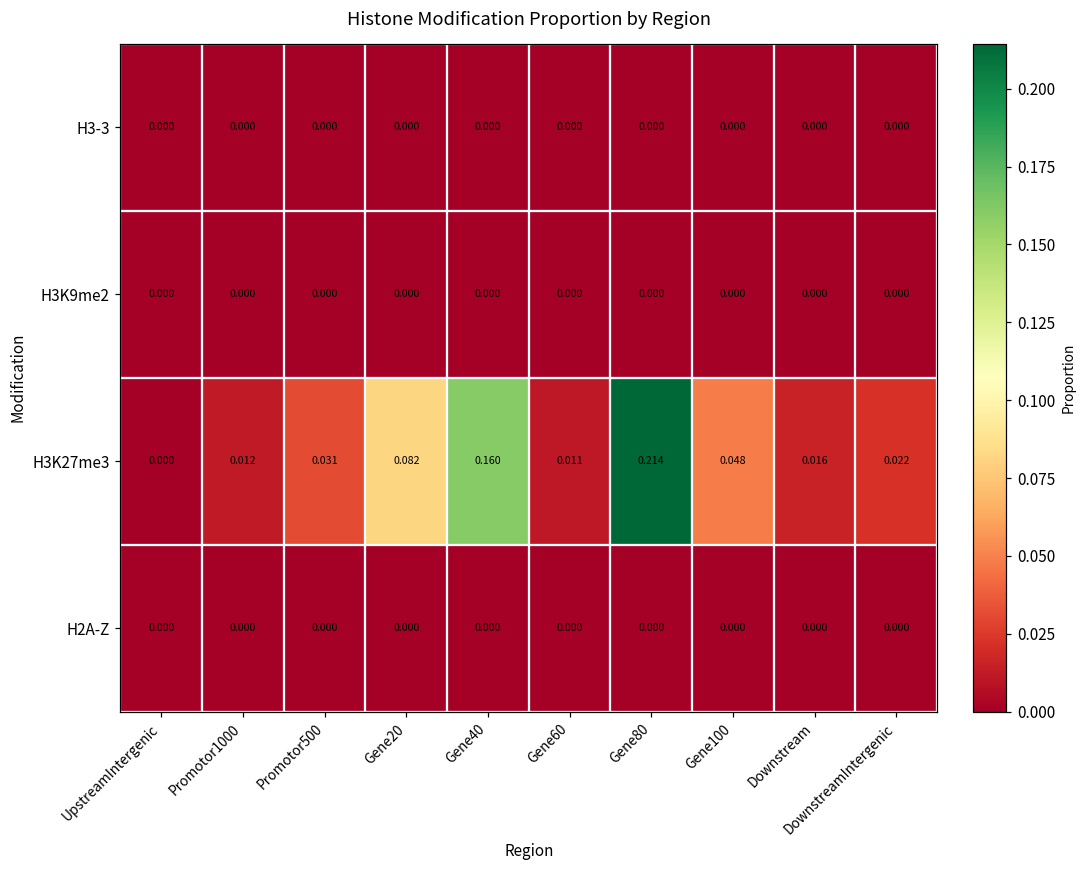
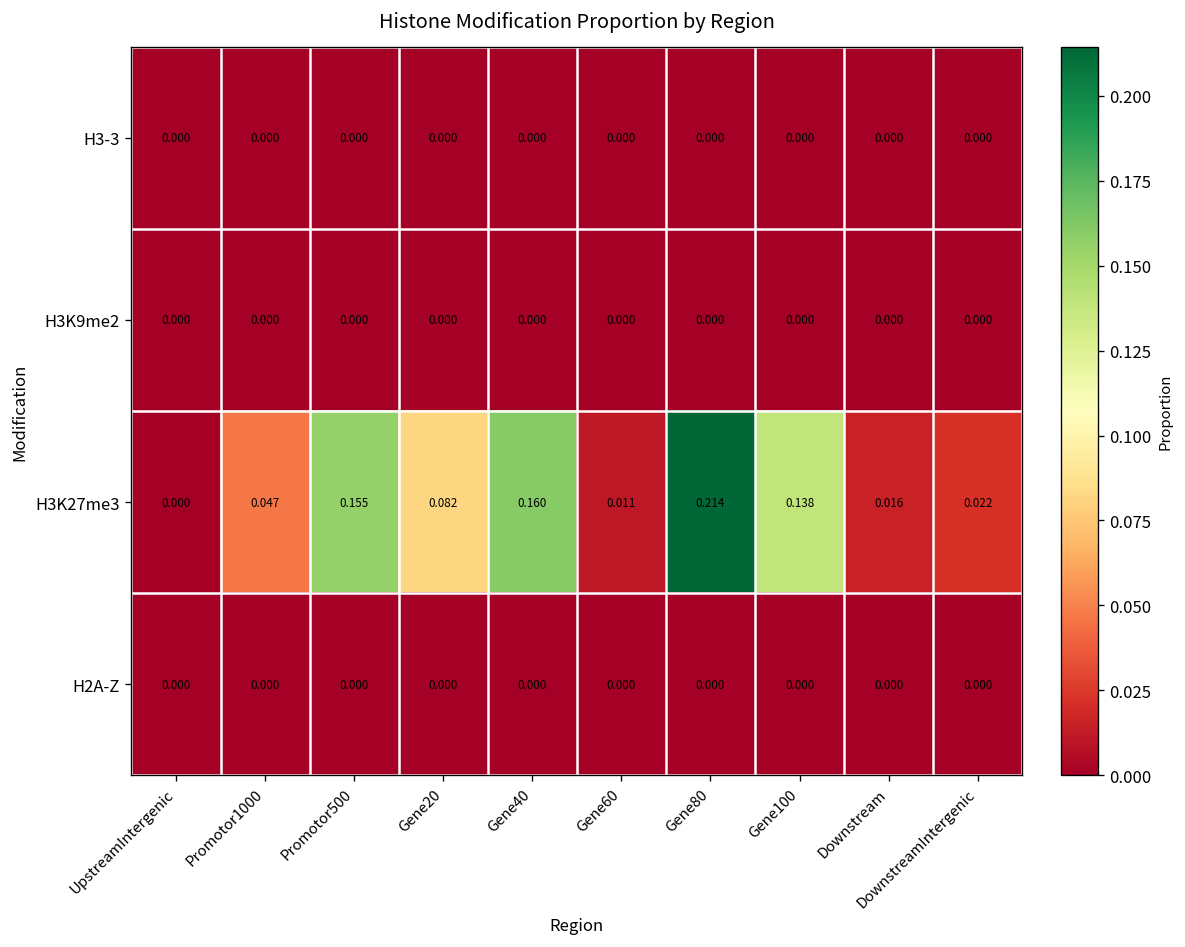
H3K27me3, Promotor1000: 0.012 -> 0.047
H3K27me3, Promotor500: 0.031 -> 0.155
H3K27me3, Gene100: 0.048 -> 0.138
